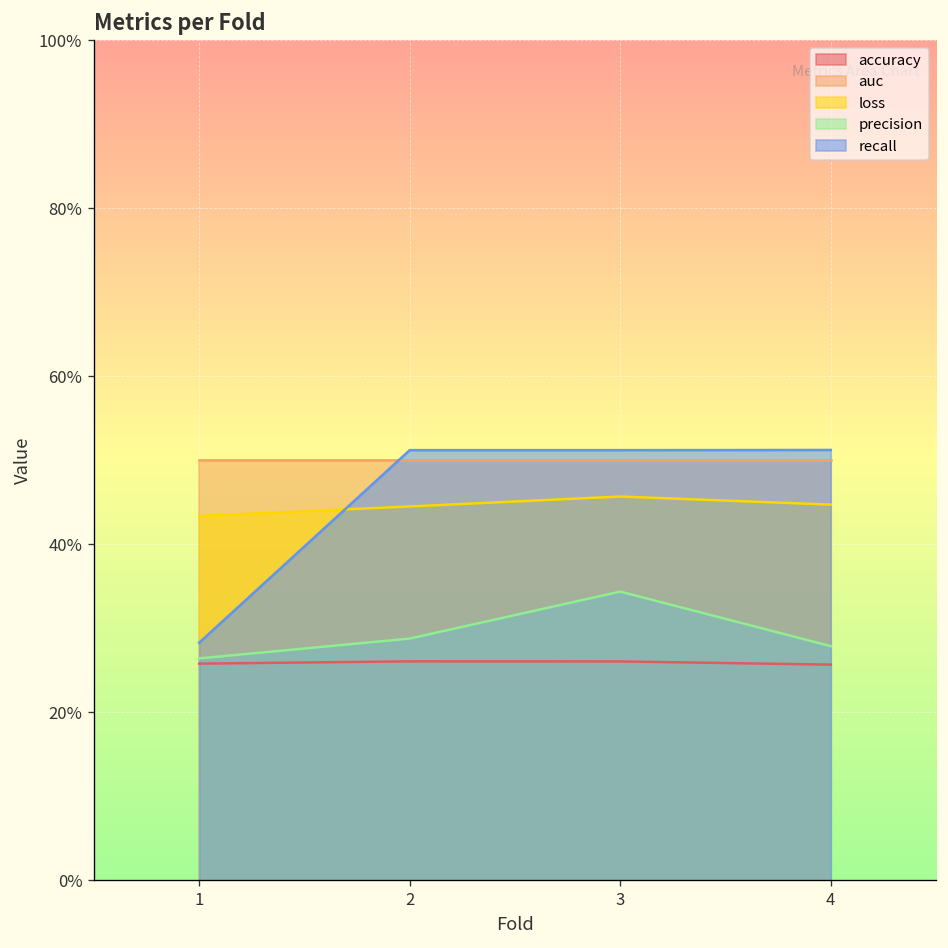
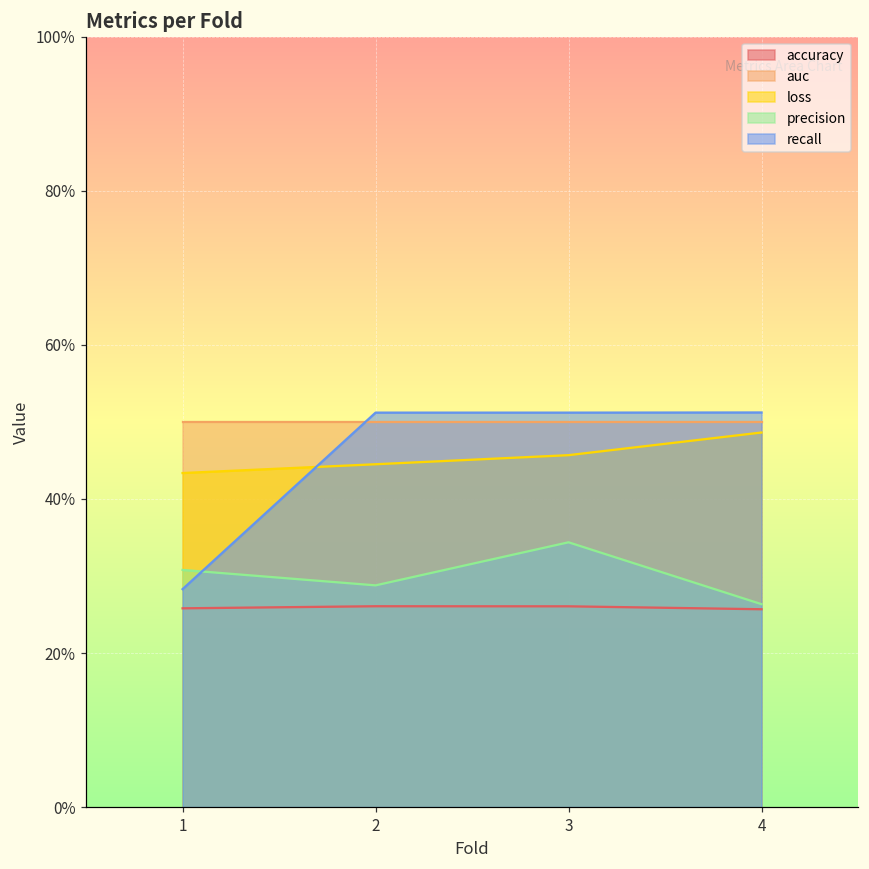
precision, 1: 26% -> 31%
loss, 4: 45% -> 49%
precision, 4: 28% -> 26%
